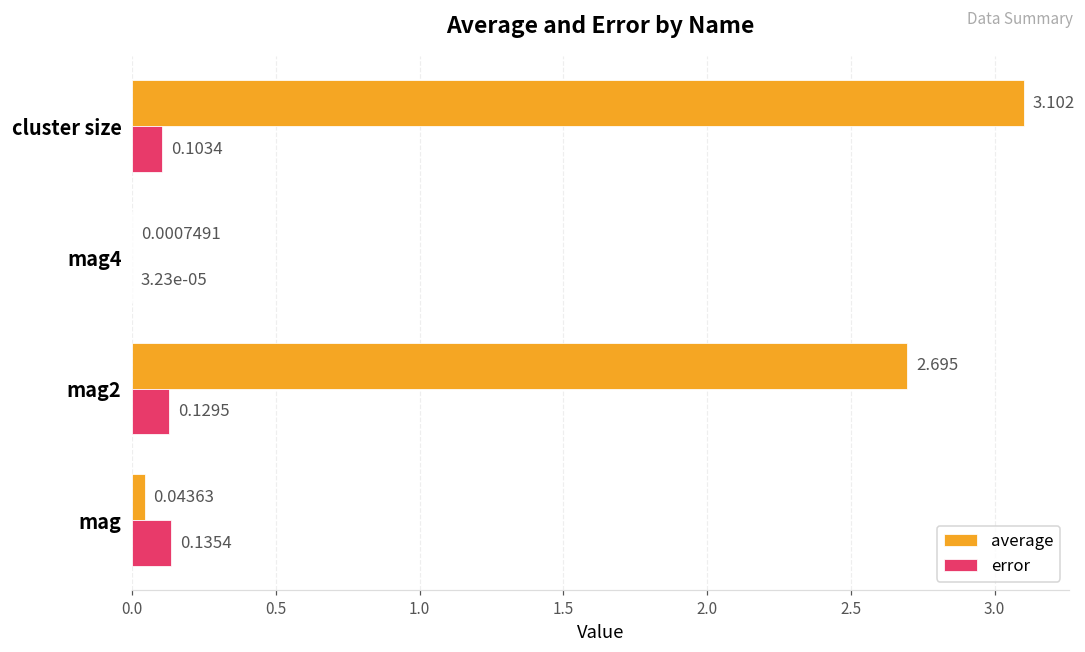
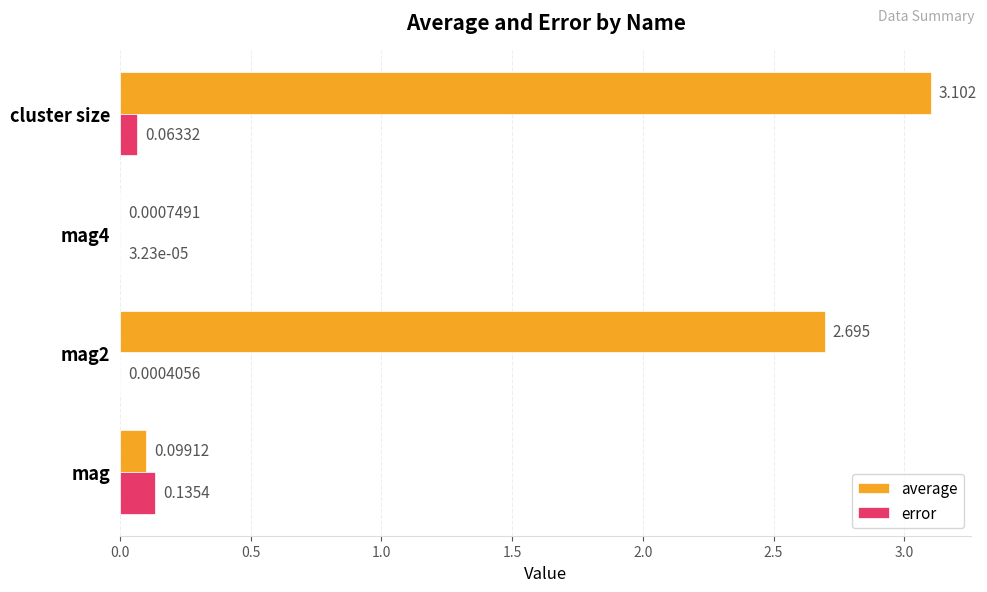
error, cluster size: 0.1034 -> 0.06332
error, mag2: 0.1295 -> 0.0004056
average, mag: 0.04363 -> 0.09912
